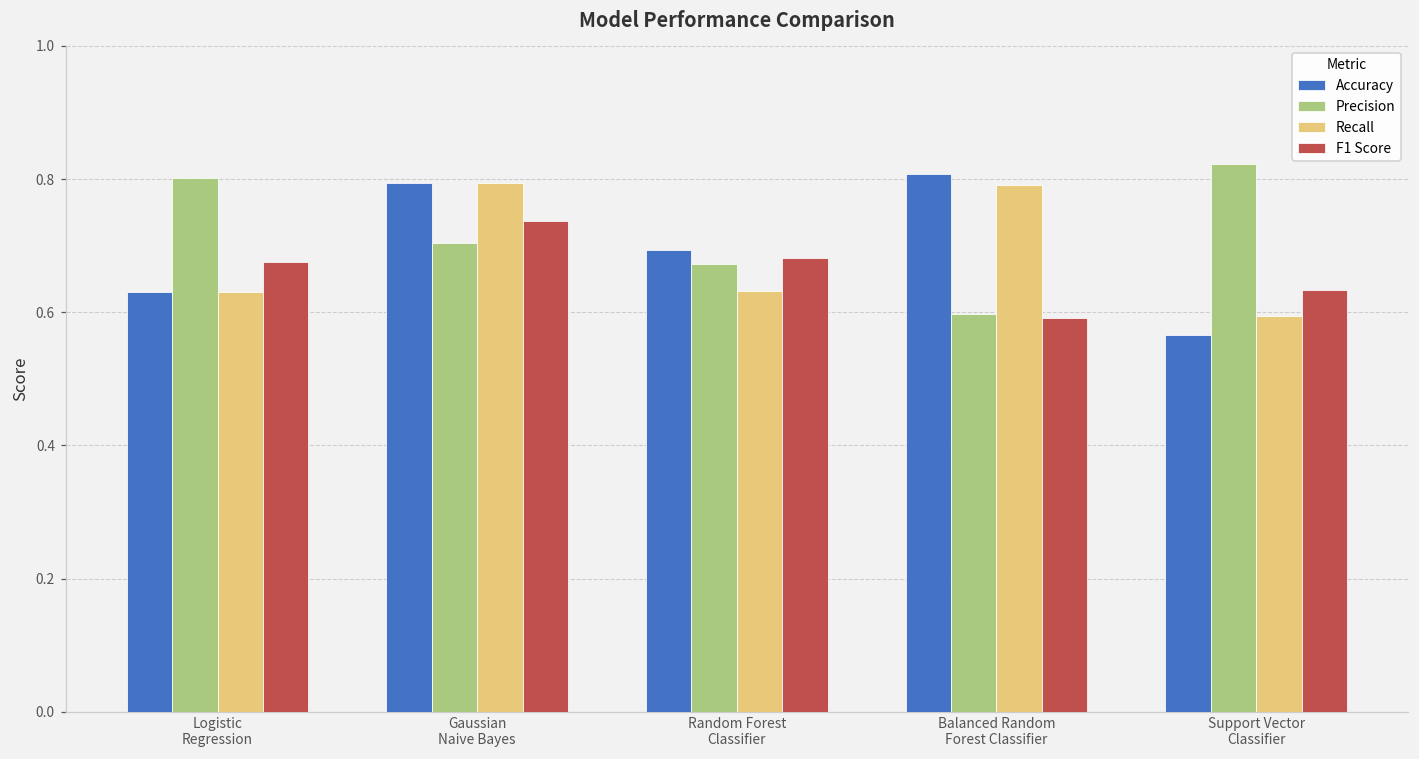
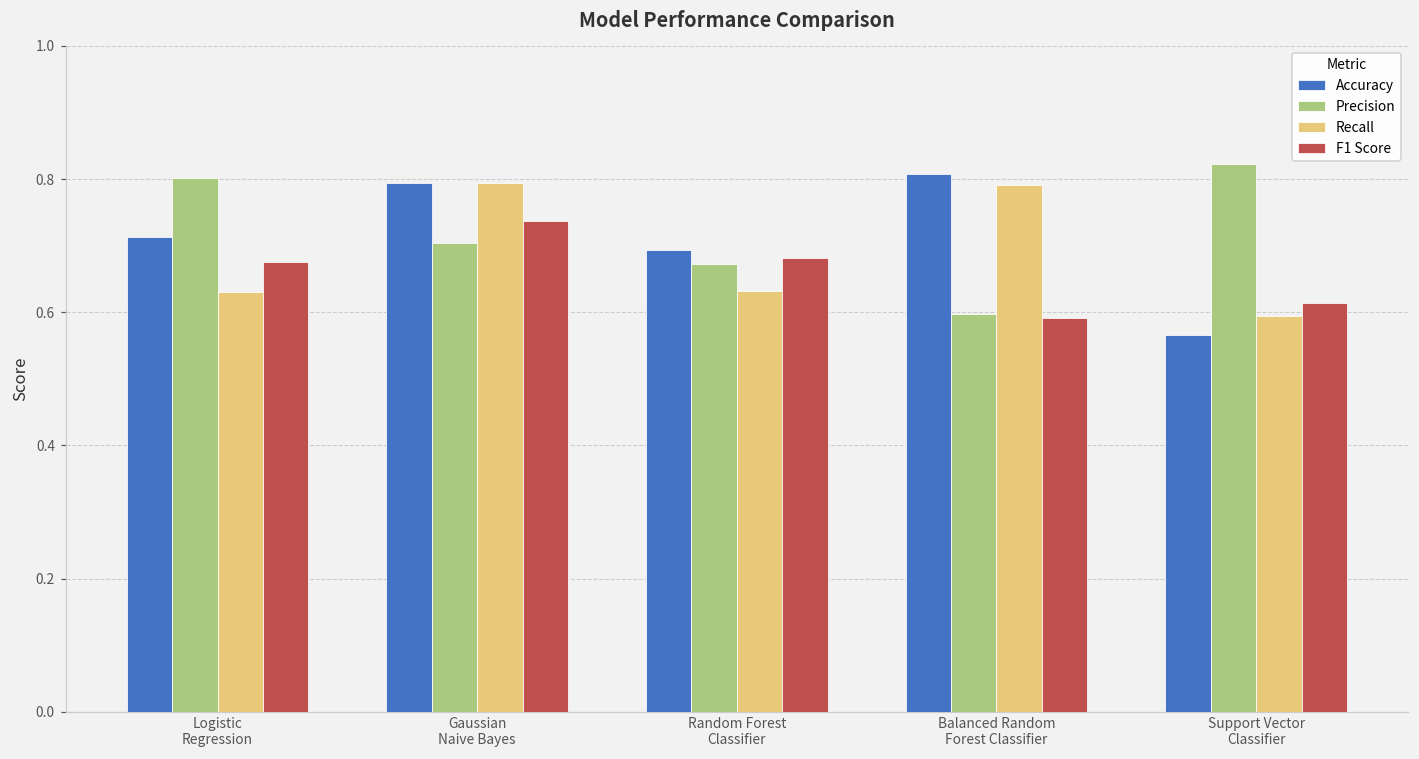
Accuracy, Logistic Regression: 0.63 -> 0.71
F1 Score, Support Vector Classifier: 0.63 -> 0.61
